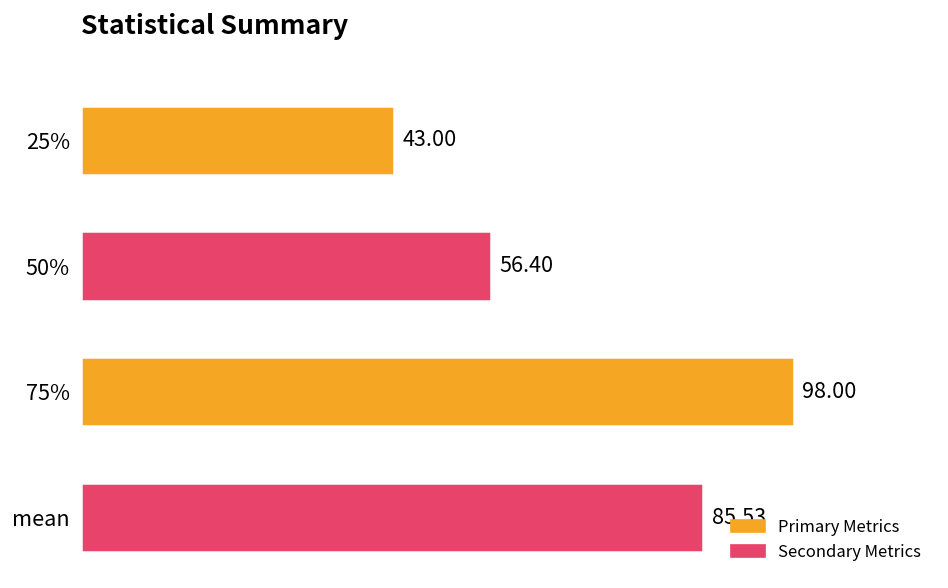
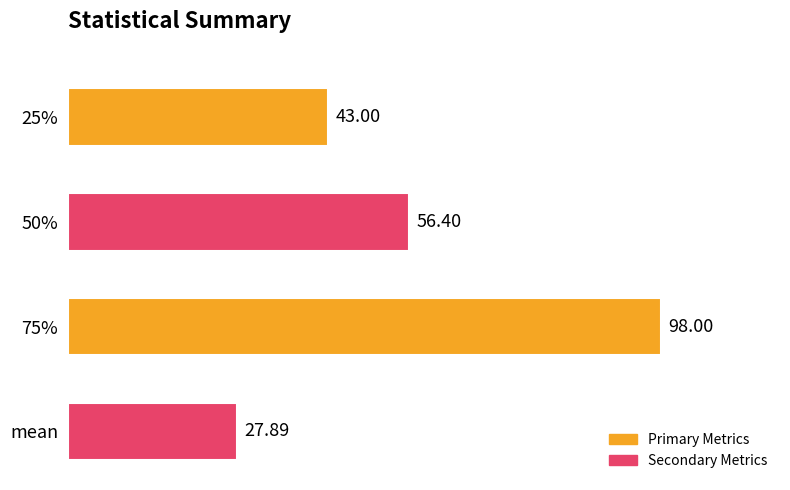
mean: 85.53 -> 27.89
